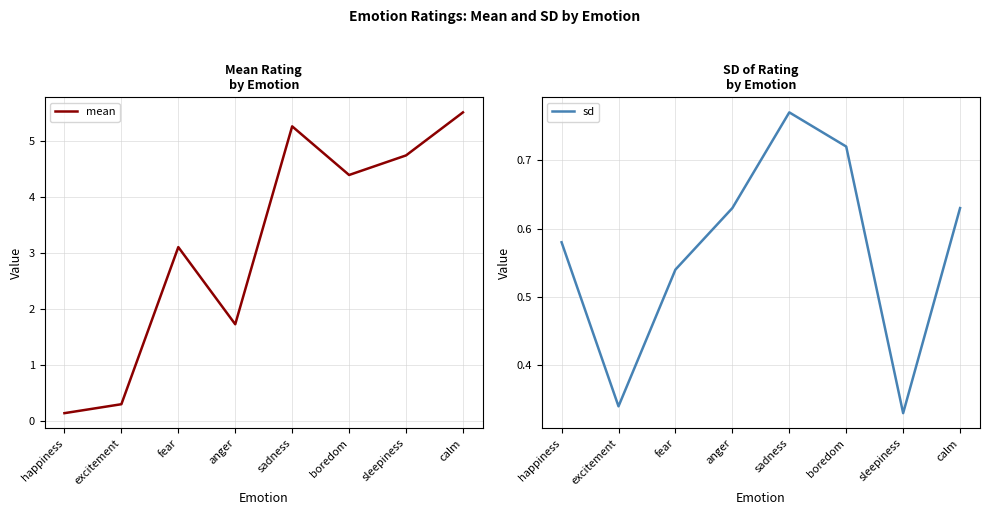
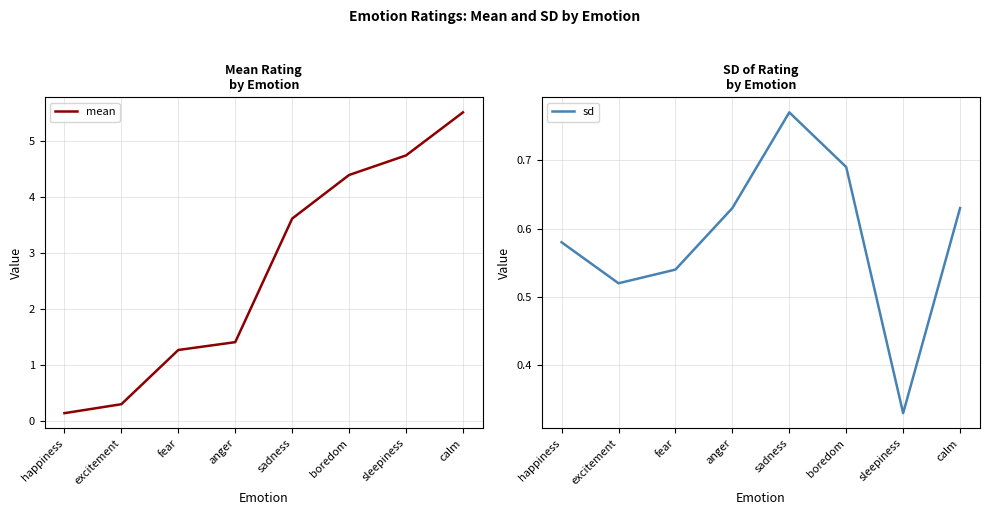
Mean Rating by Emotion, fear: 3.1 -> 1.3
Mean Rating by Emotion, anger: 1.7 -> 1.4
Mean Rating by Emotion, sadness: 5.3 -> 3.6
SD of Rating by Emotion, excitement: 0.34 -> 0.52
SD of Rating by Emotion, boredom: 0.72 -> 0.69
